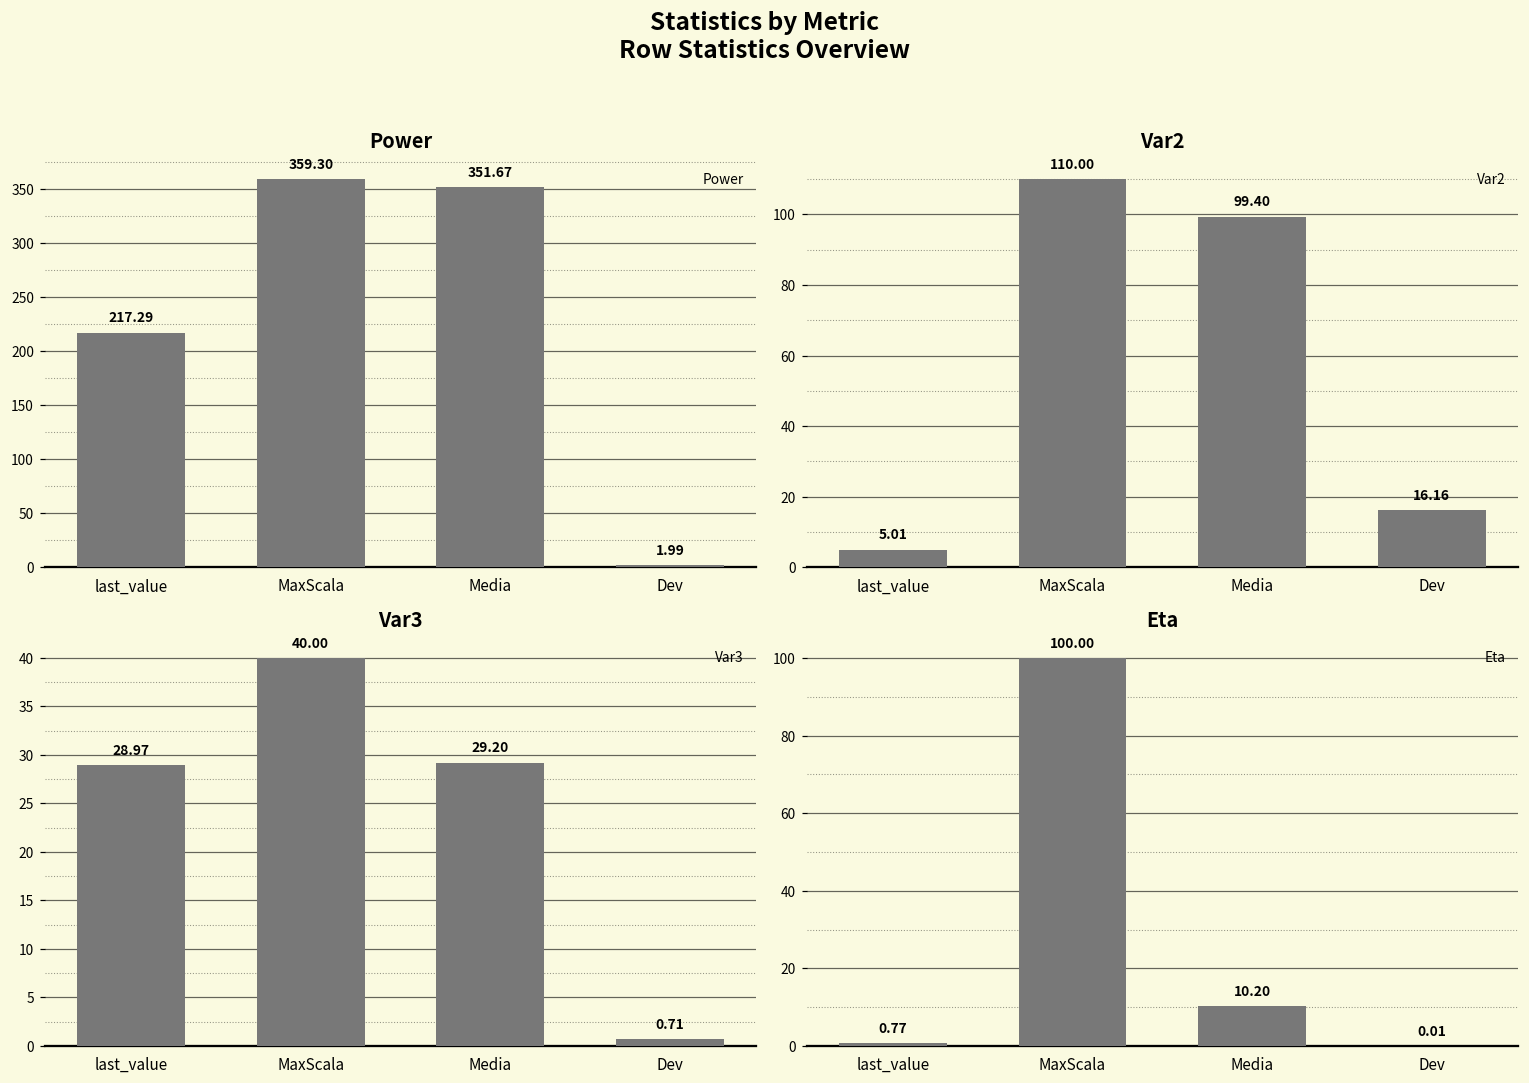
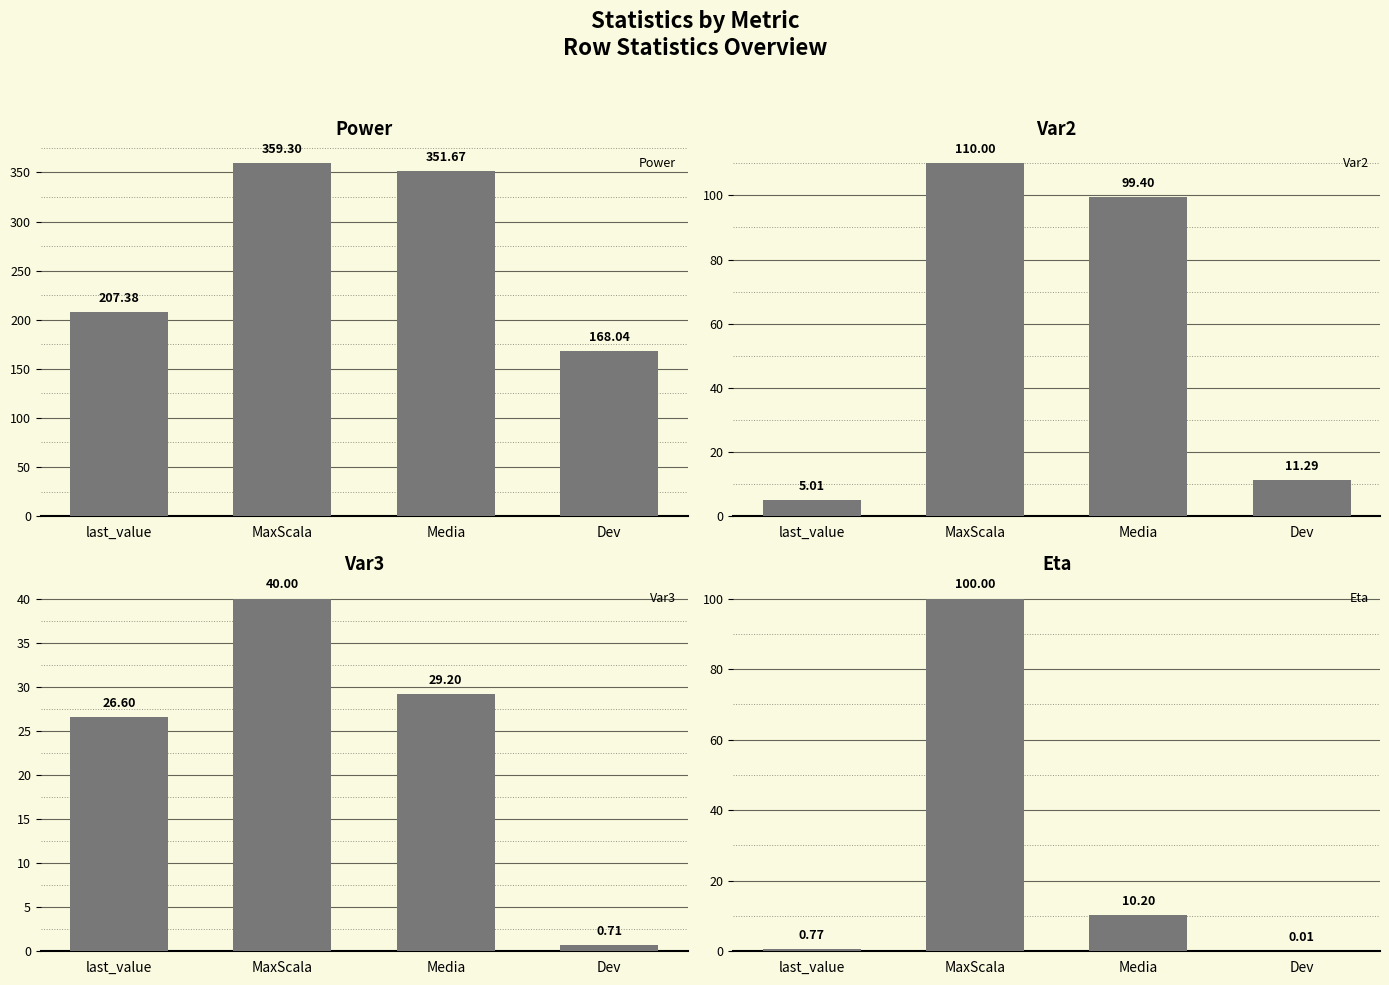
Power, last_value: 217.29 -> 207.38
Power, Dev: 1.99 -> 168.04
Var2, Dev: 16.16 -> 11.29
Var3, last_value: 28.97 -> 26.60
